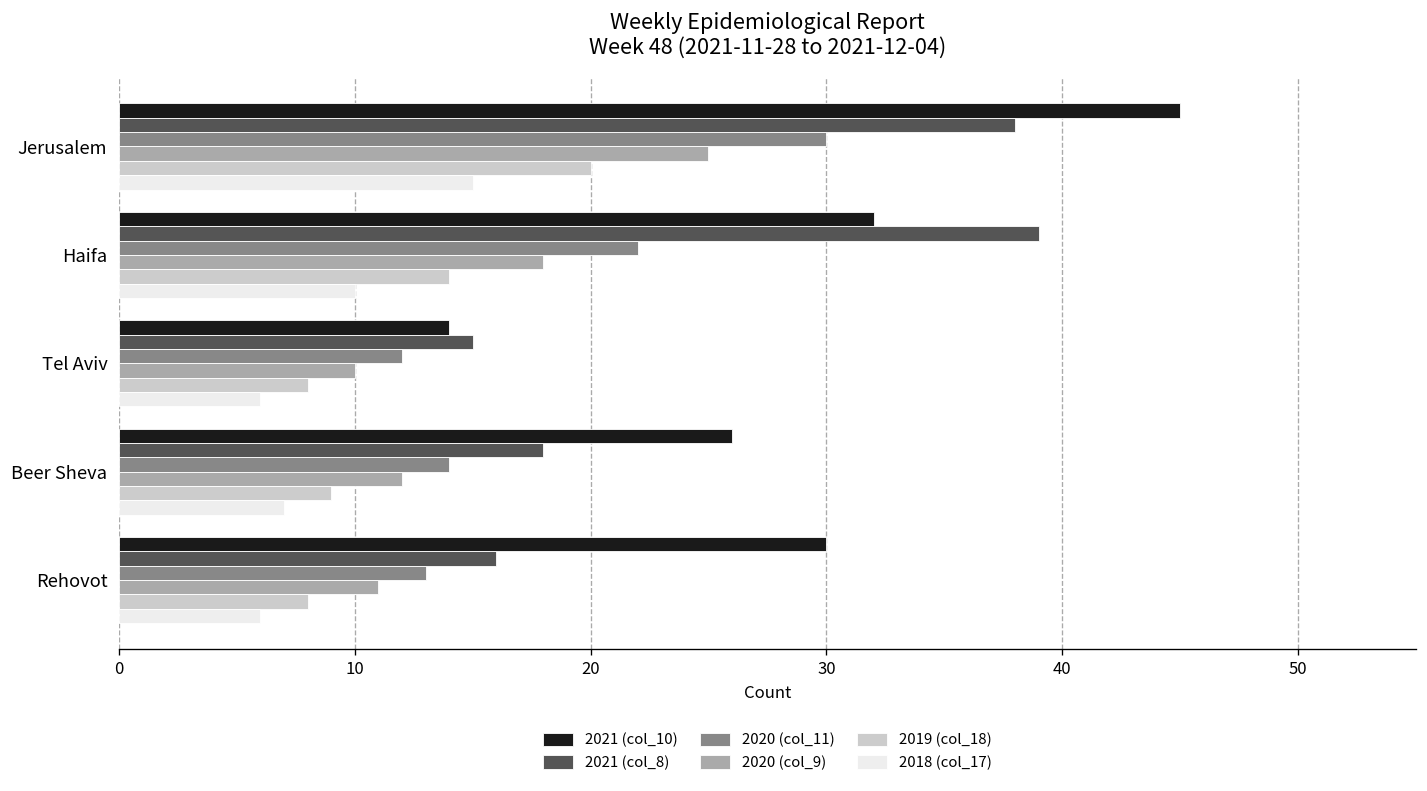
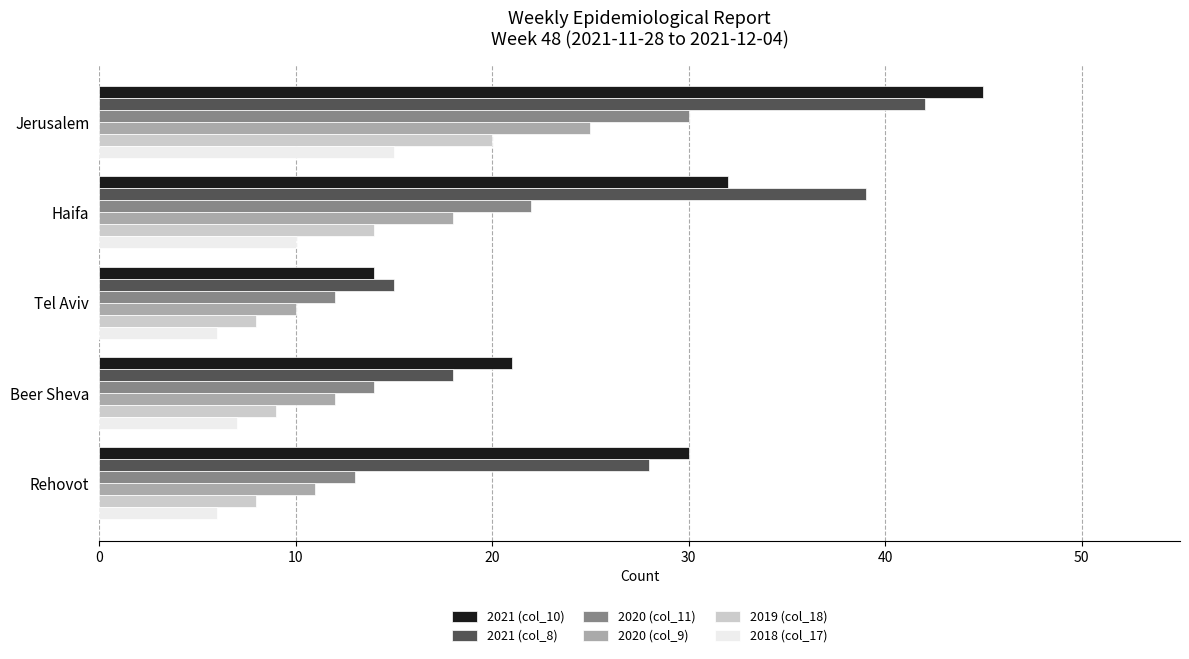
2021 (col_8), Jerusalem: 38 -> 42
2021 (col_10), Beer Sheva: 26 -> 21
2021 (col_8), Rehovot: 16 -> 28
